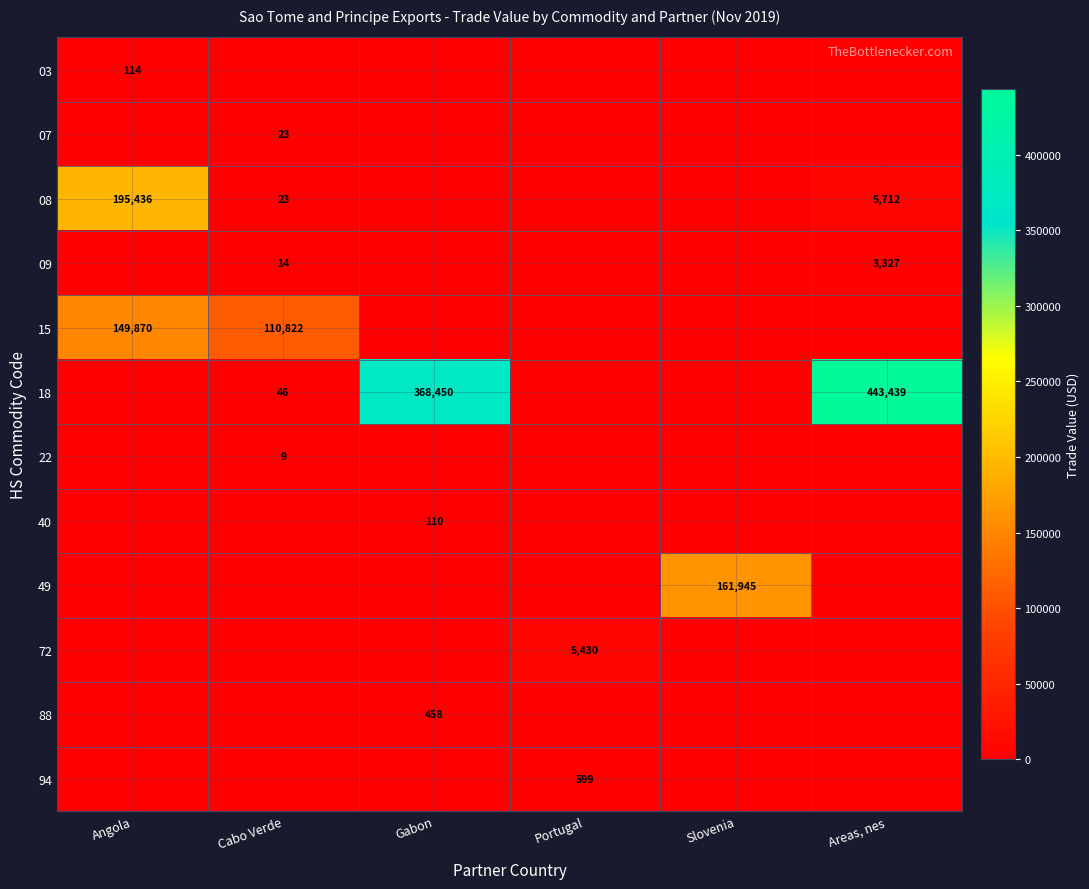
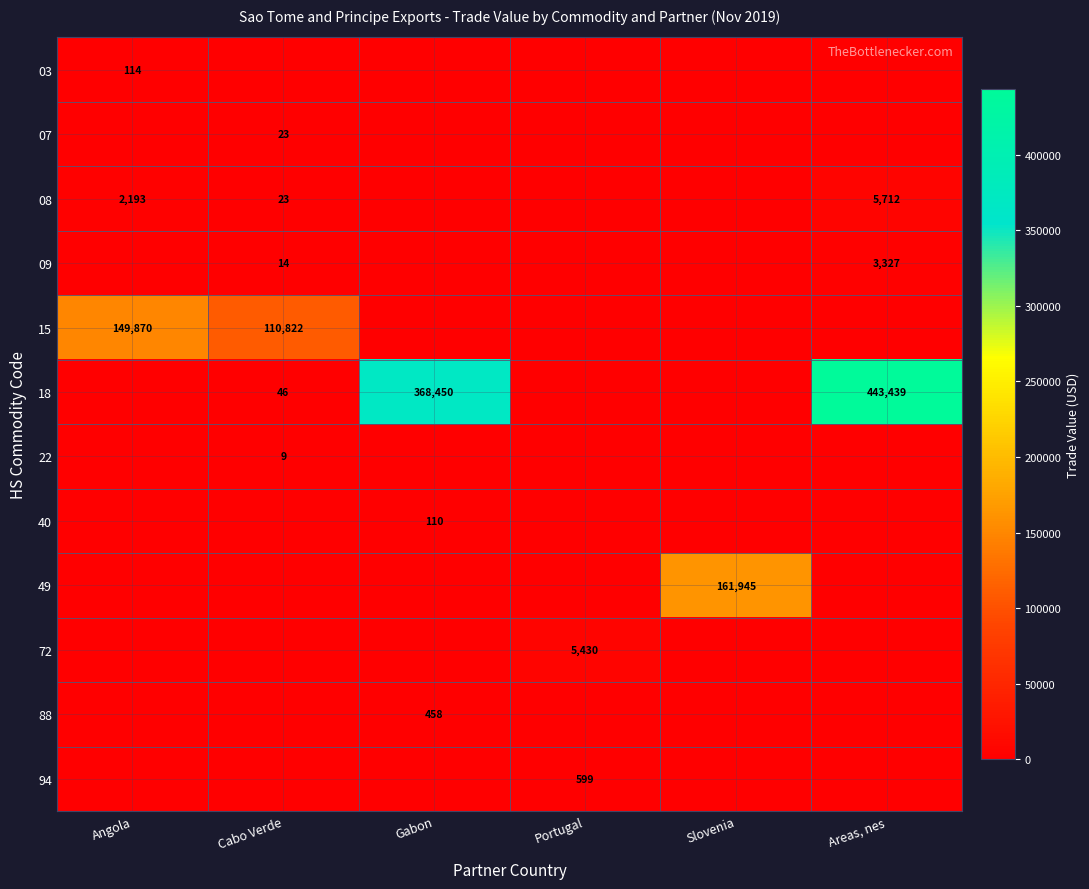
08, Angola: 195,436 -> 2,193
